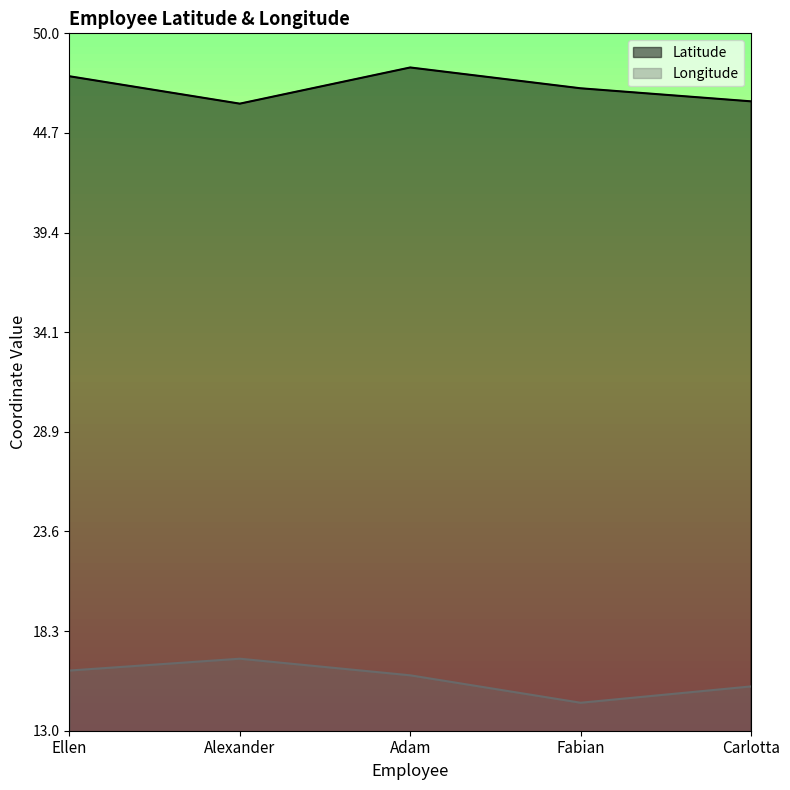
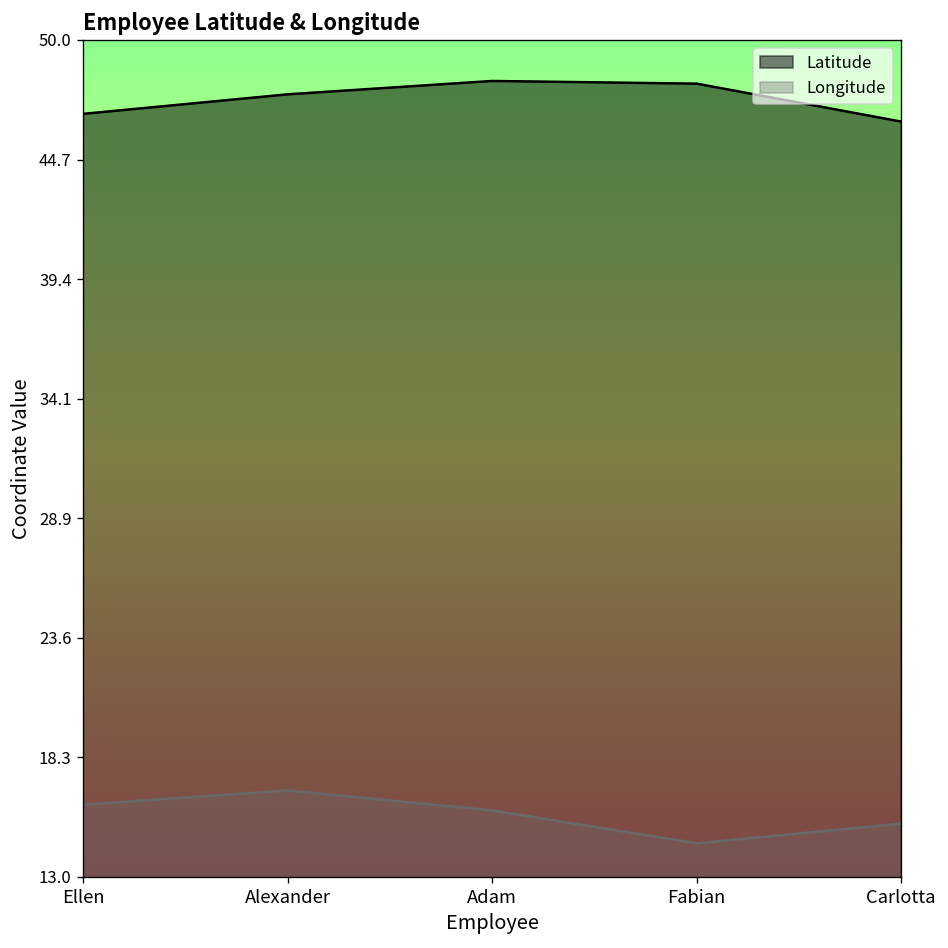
Latitude, Ellen: 47.7 -> 46.7
Latitude, Alexander: 46.3 -> 47.6
Latitude, Fabian: 47.1 -> 48.1
